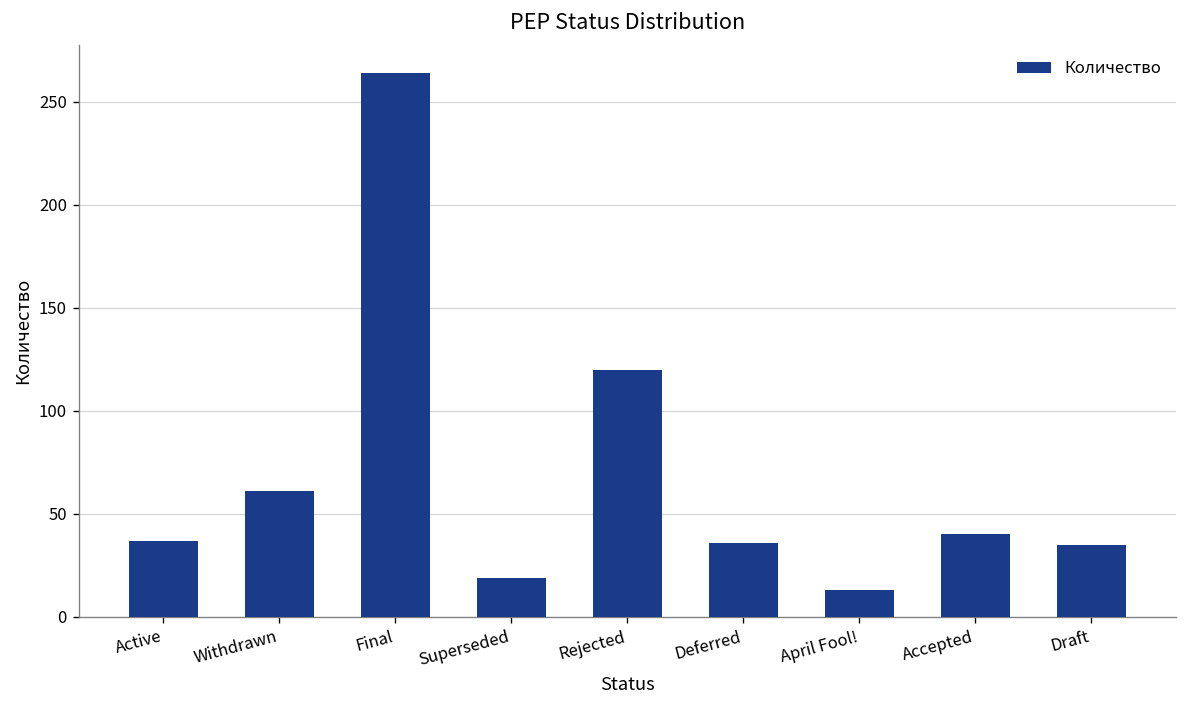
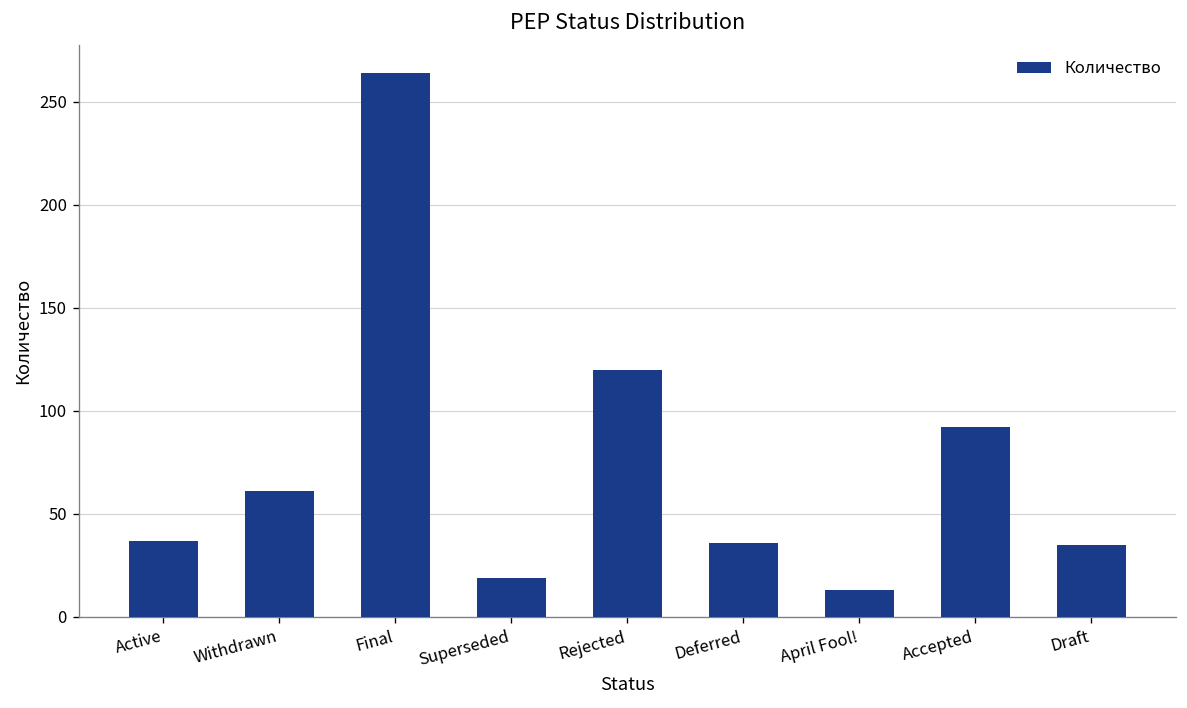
Accepted: 40 -> 92
